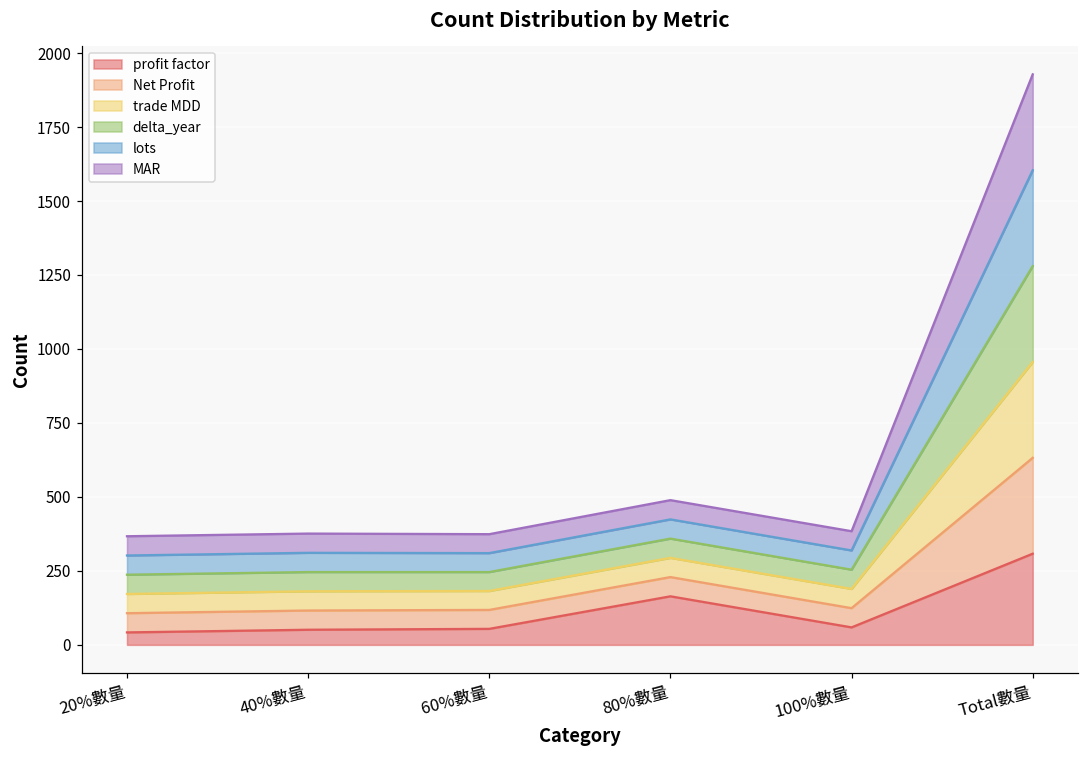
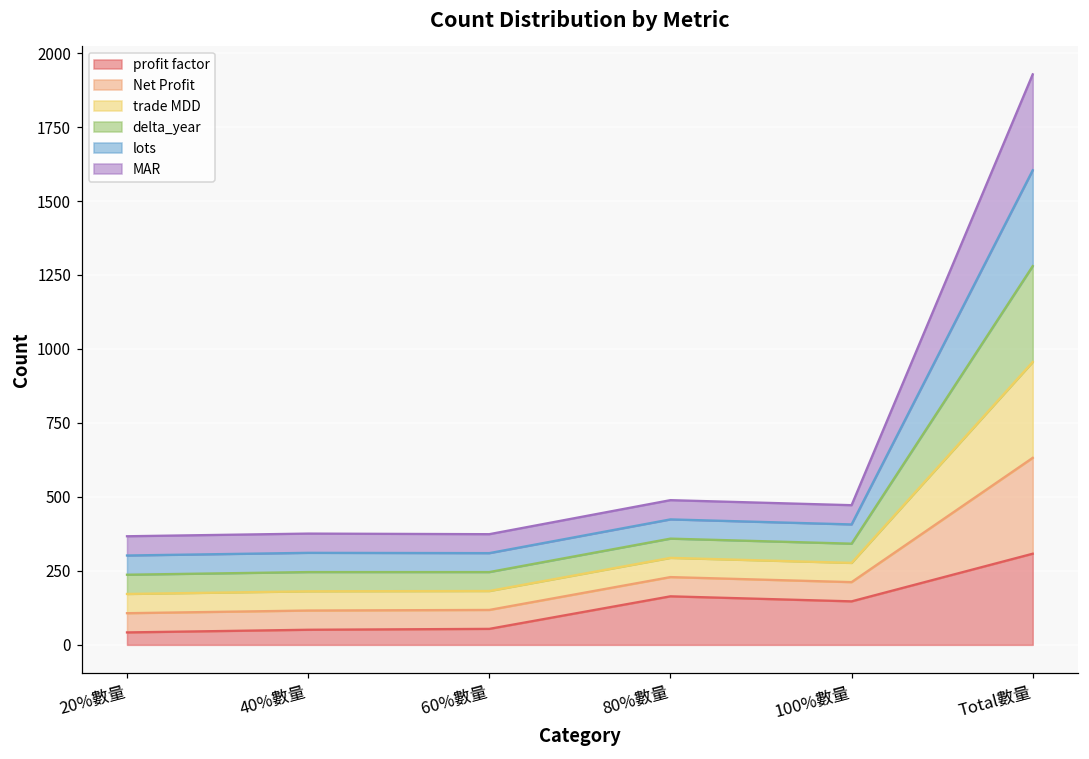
profit factor, 100%數量: 60 -> 150
